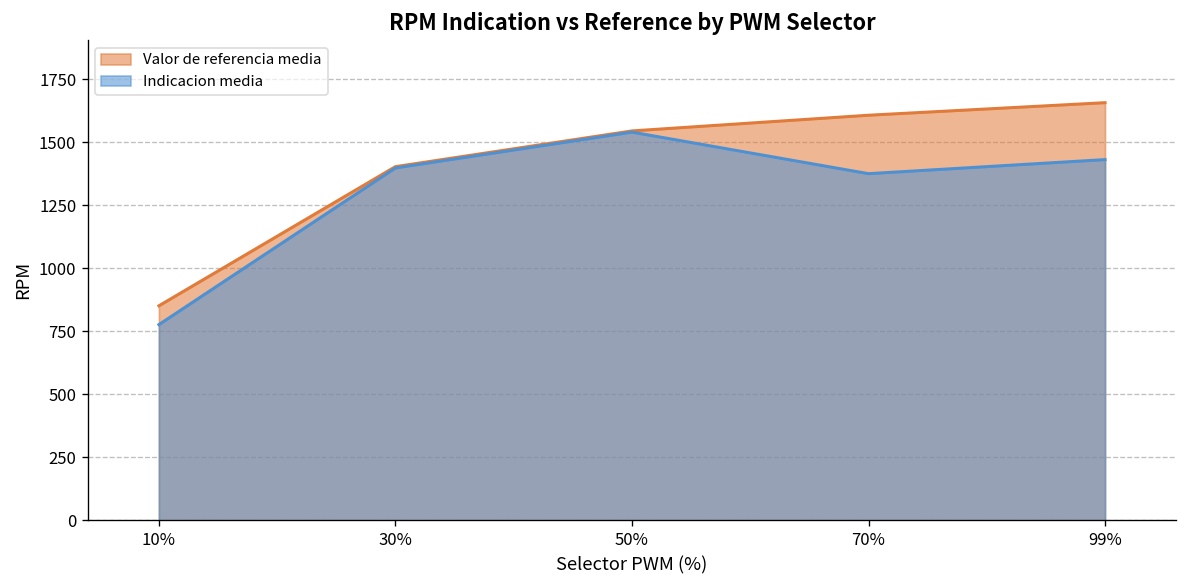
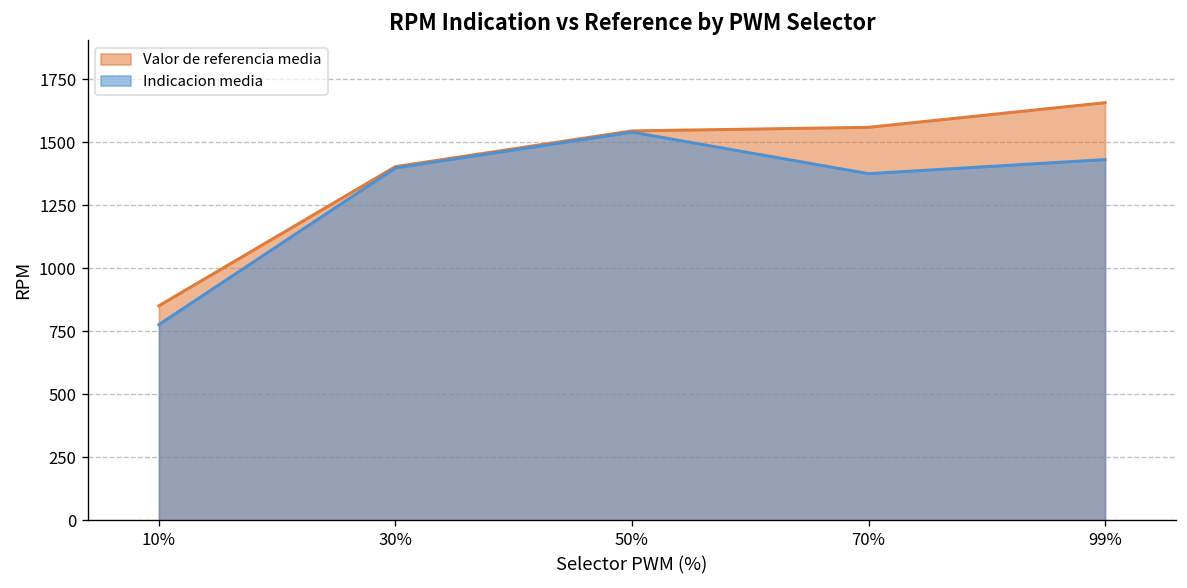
Valor de referencia media, 70%: 1610 -> 1560
